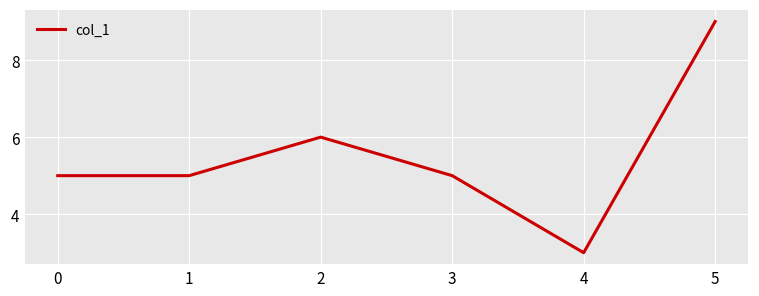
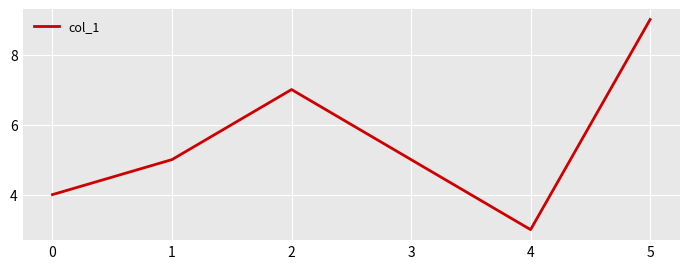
0: 5 -> 4
2: 6 -> 7
